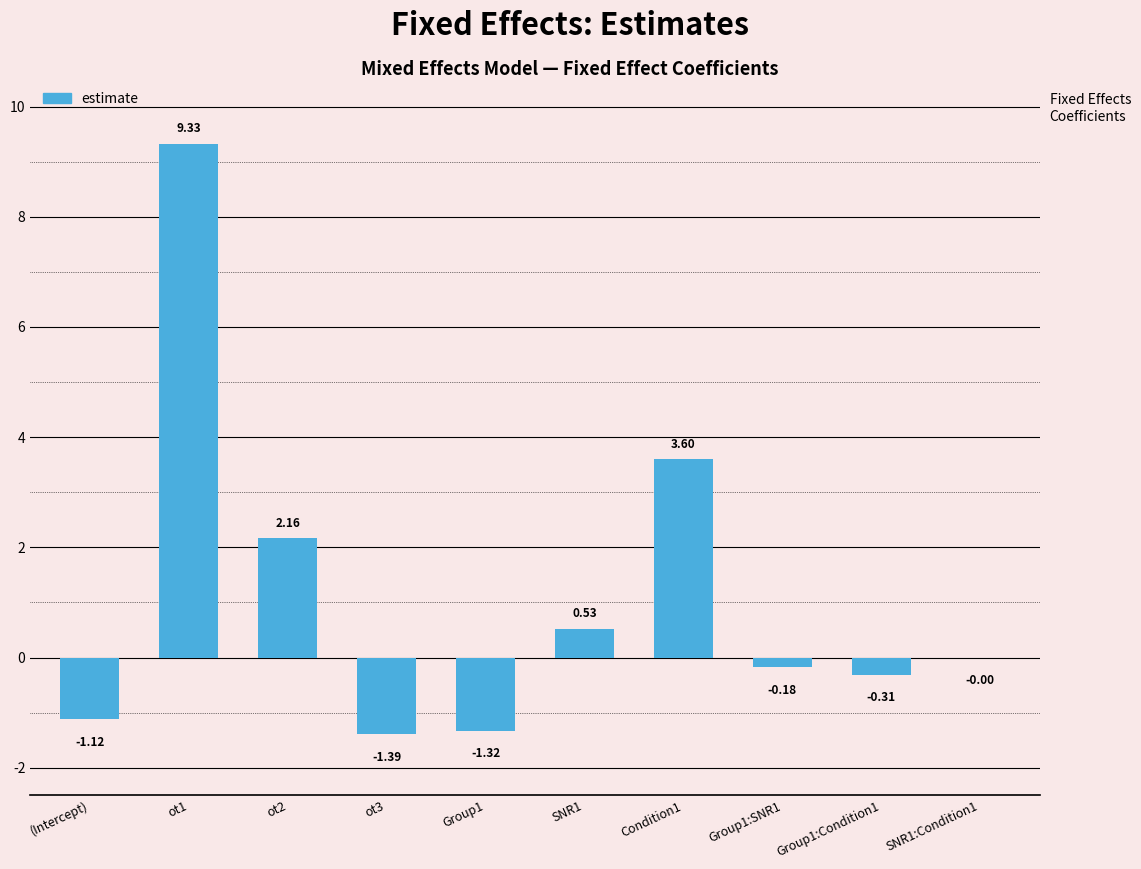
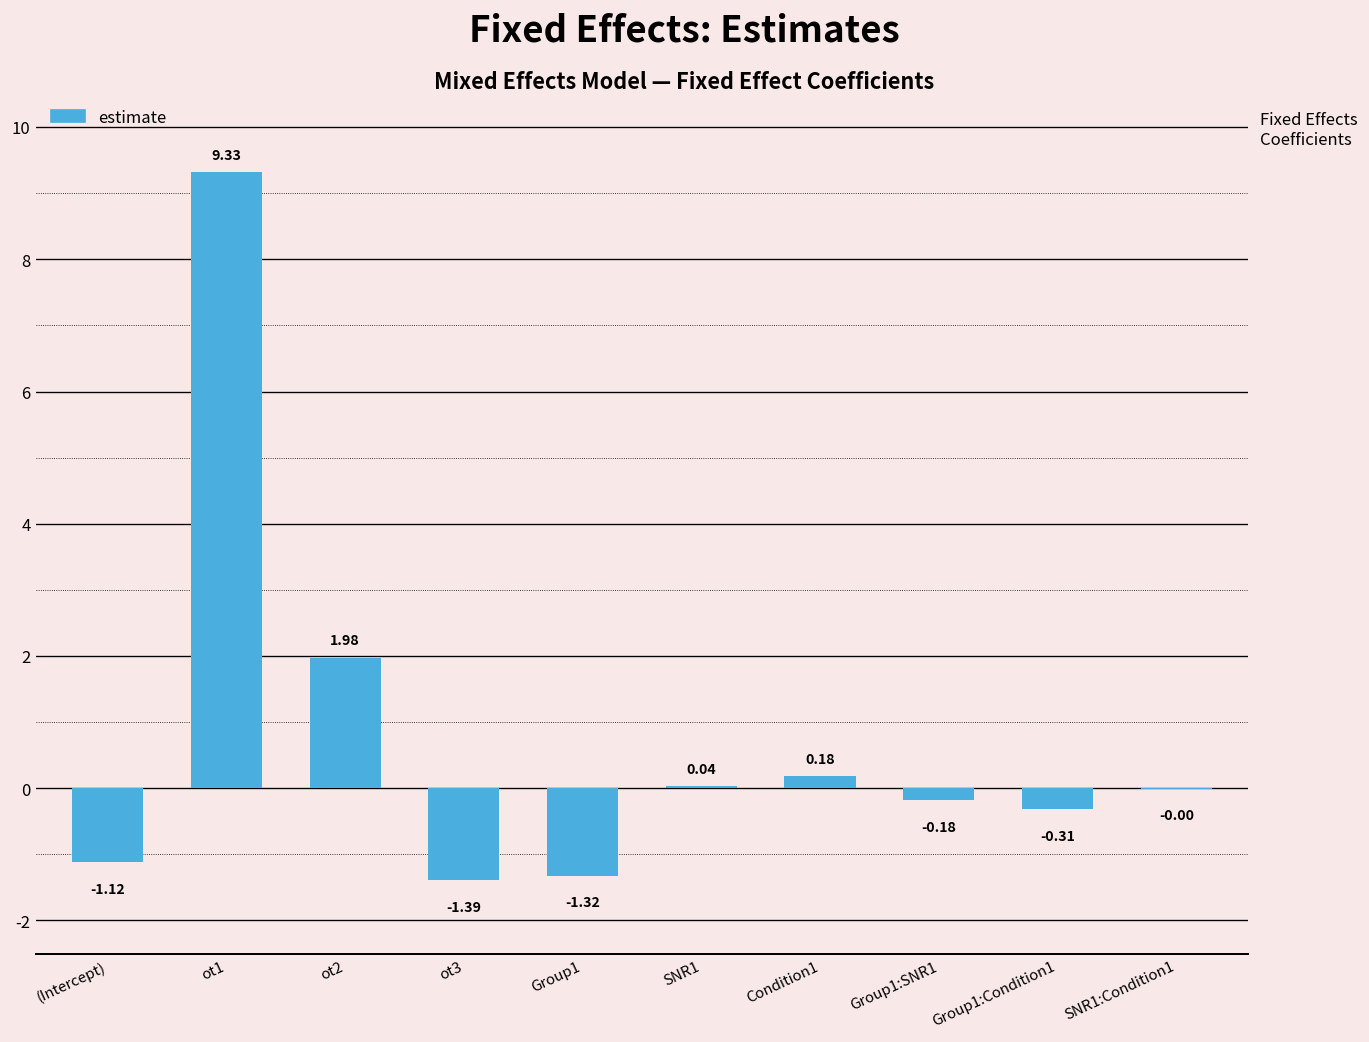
ot2: 2.16 -> 1.98
SNR1: 0.53 -> 0.04
Condition1: 3.60 -> 0.18
